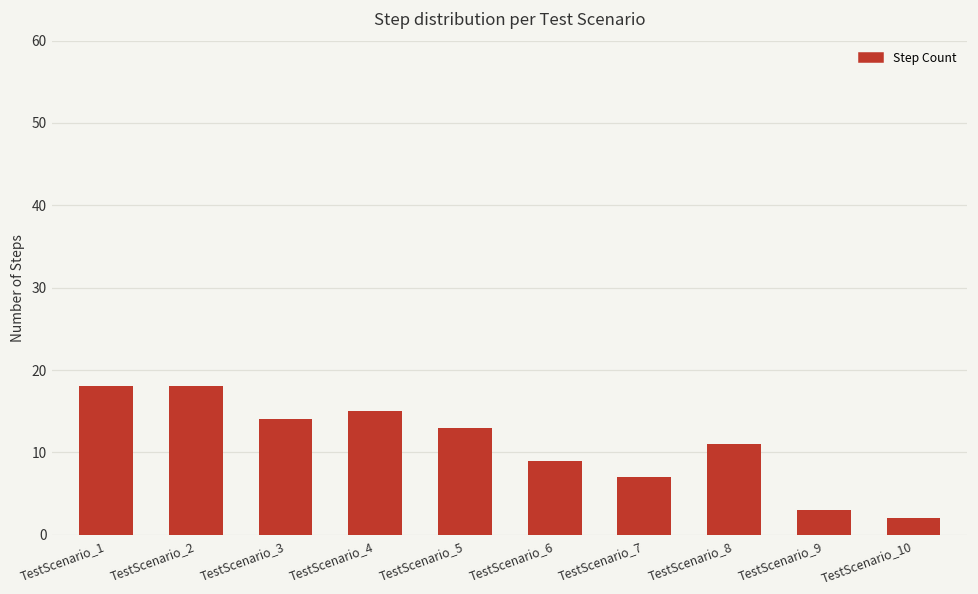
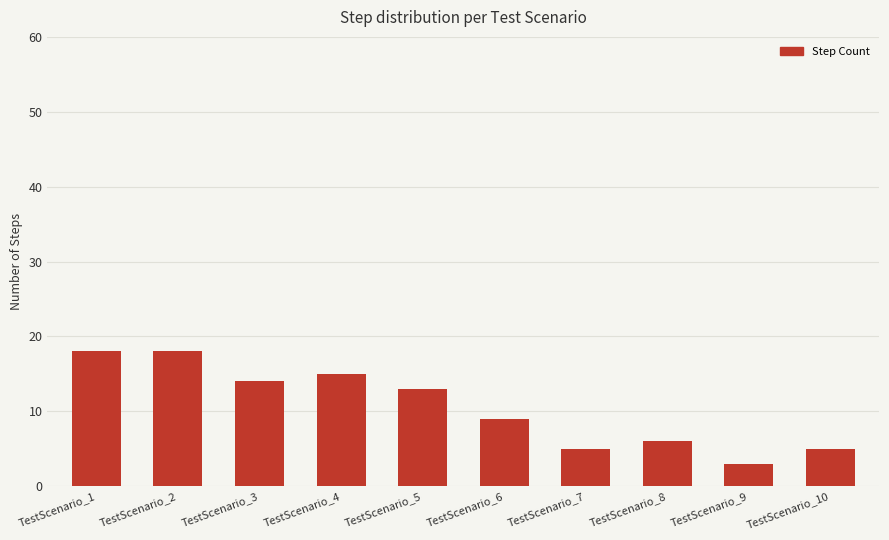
TestScenario_7: 7 -> 5
TestScenario_8: 11 -> 6
TestScenario_10: 2 -> 5
